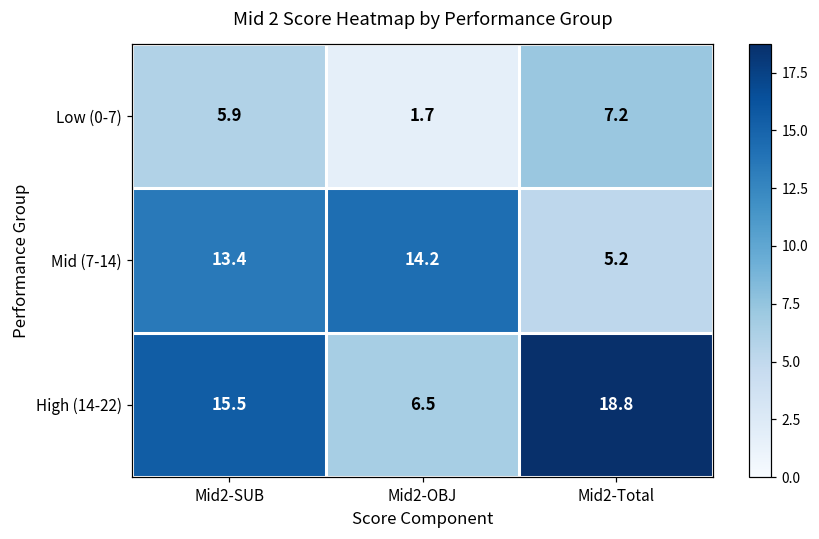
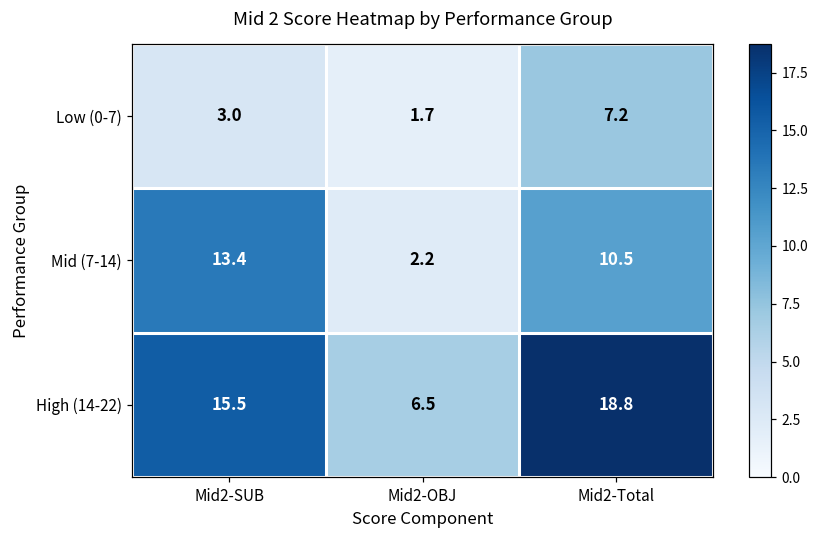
Low (0-7), Mid2-SUB: 5.9 -> 3.0
Mid (7-14), Mid2-OBJ: 14.2 -> 2.2
Mid (7-14), Mid2-Total: 5.2 -> 10.5
